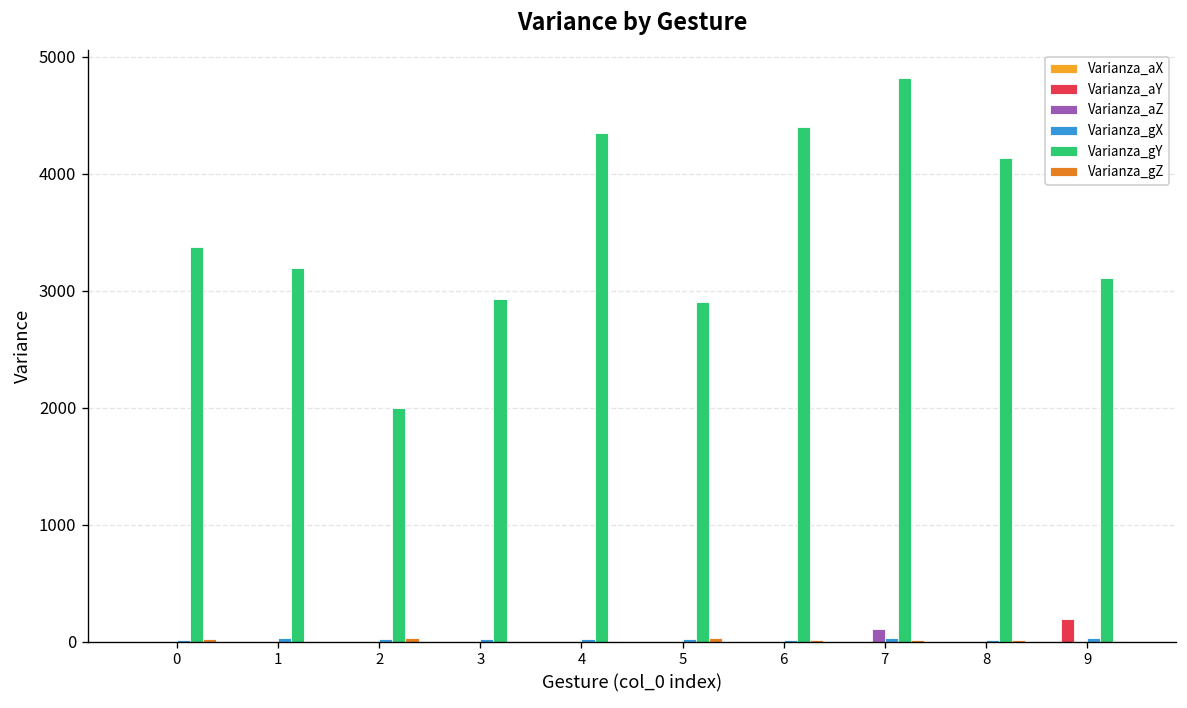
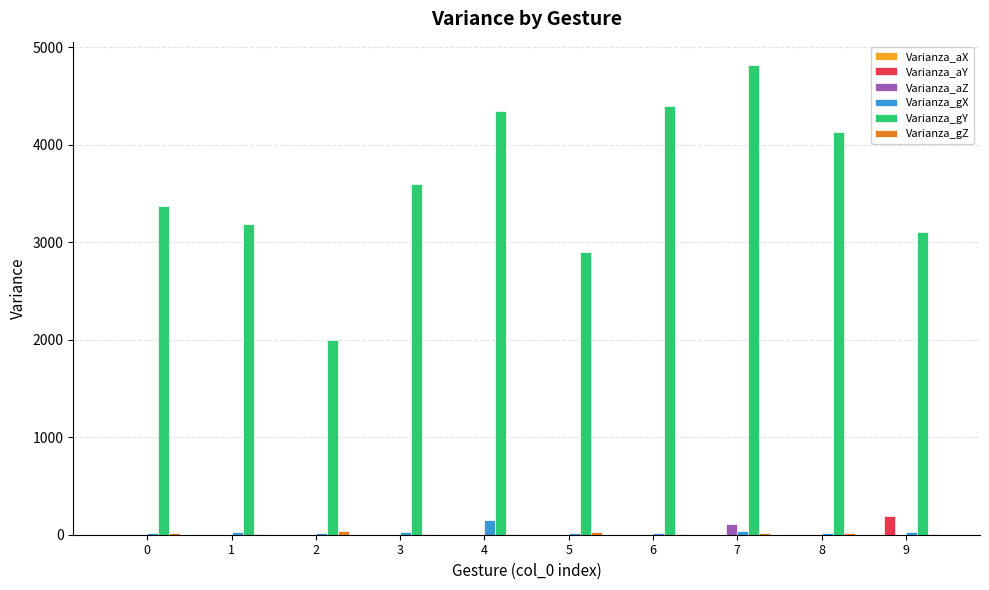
Varianza_gY, 3: 2900 -> 3600
Varianza_gX, 4: 0 -> 100
